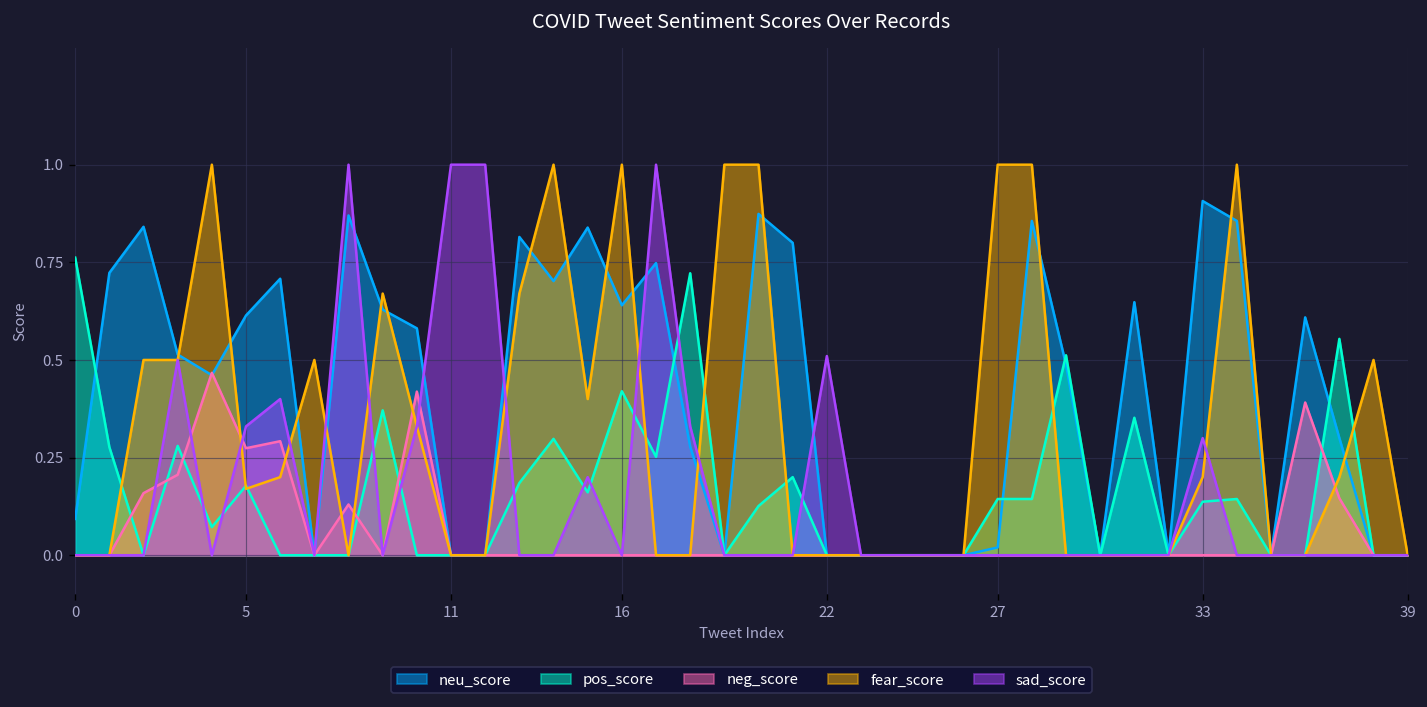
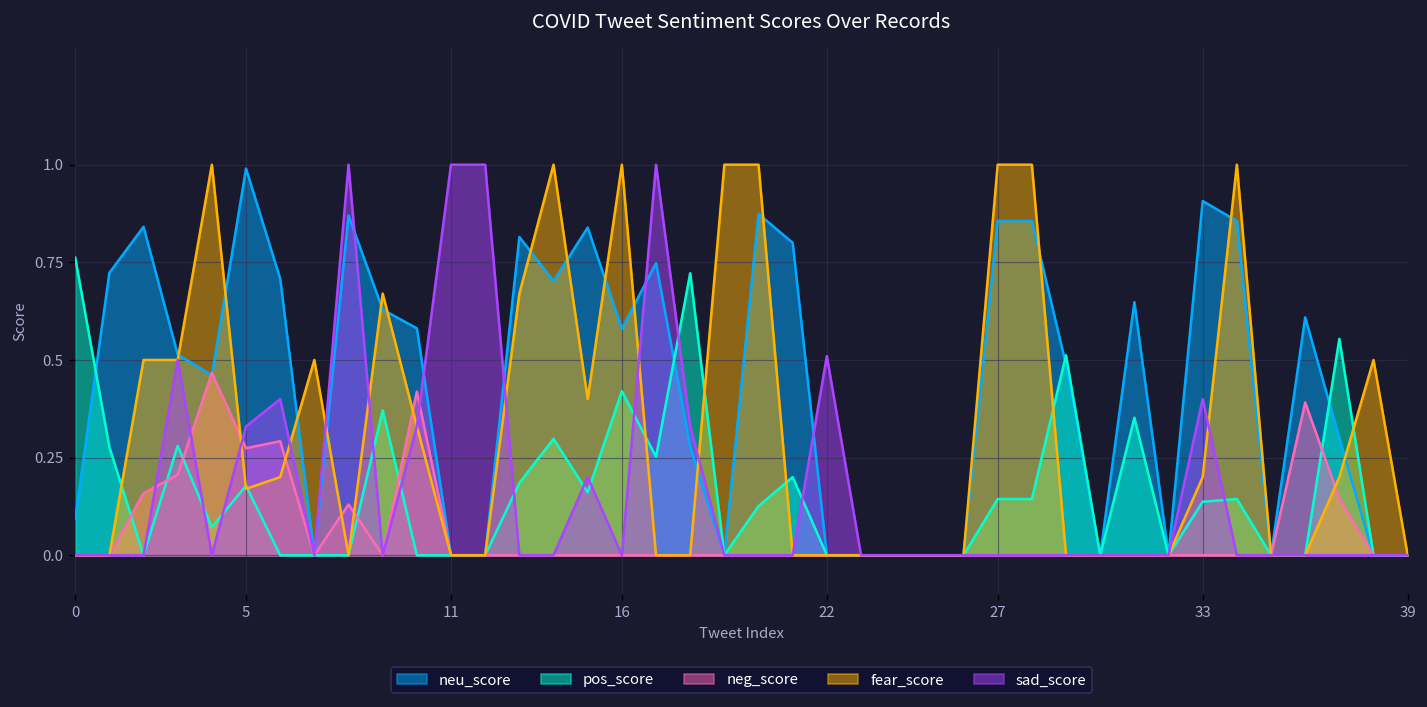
neu_score, 5: 0.61 -> 0.99
neu_score, 16: 0.64 -> 0.58
neu_score, 27: 0.02 -> 0.86
sad_score, 33: 0.3 -> 0.4
